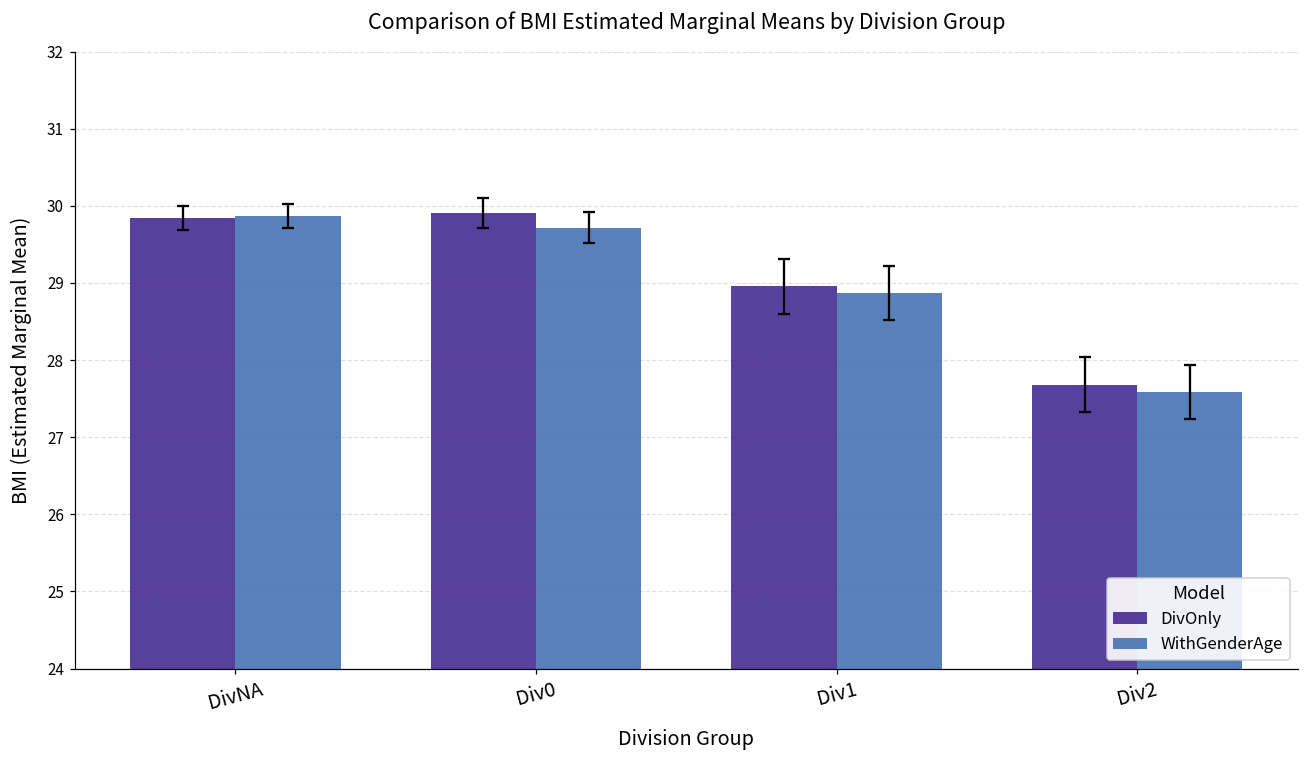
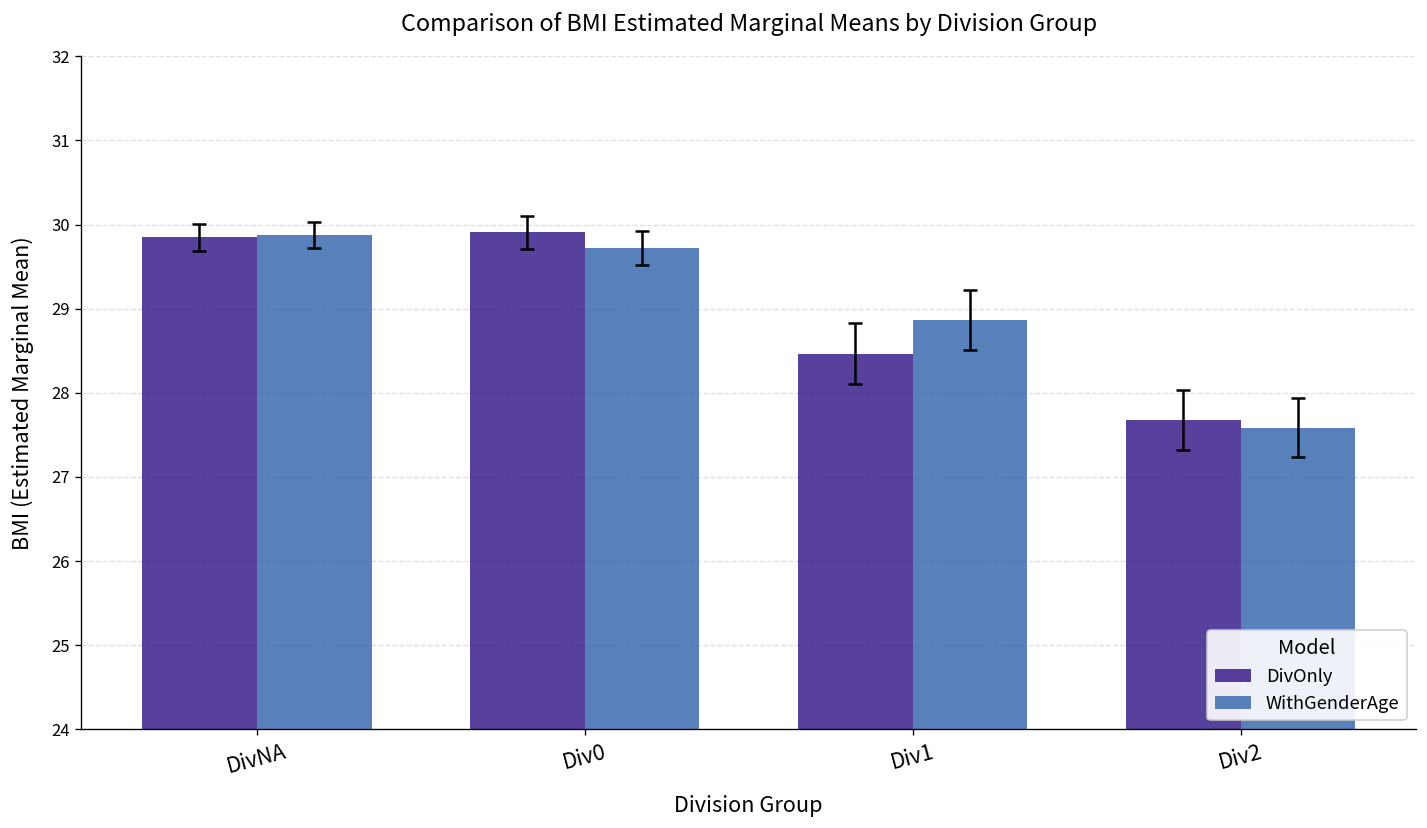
DivOnly, Div1: 29.0 -> 28.5
